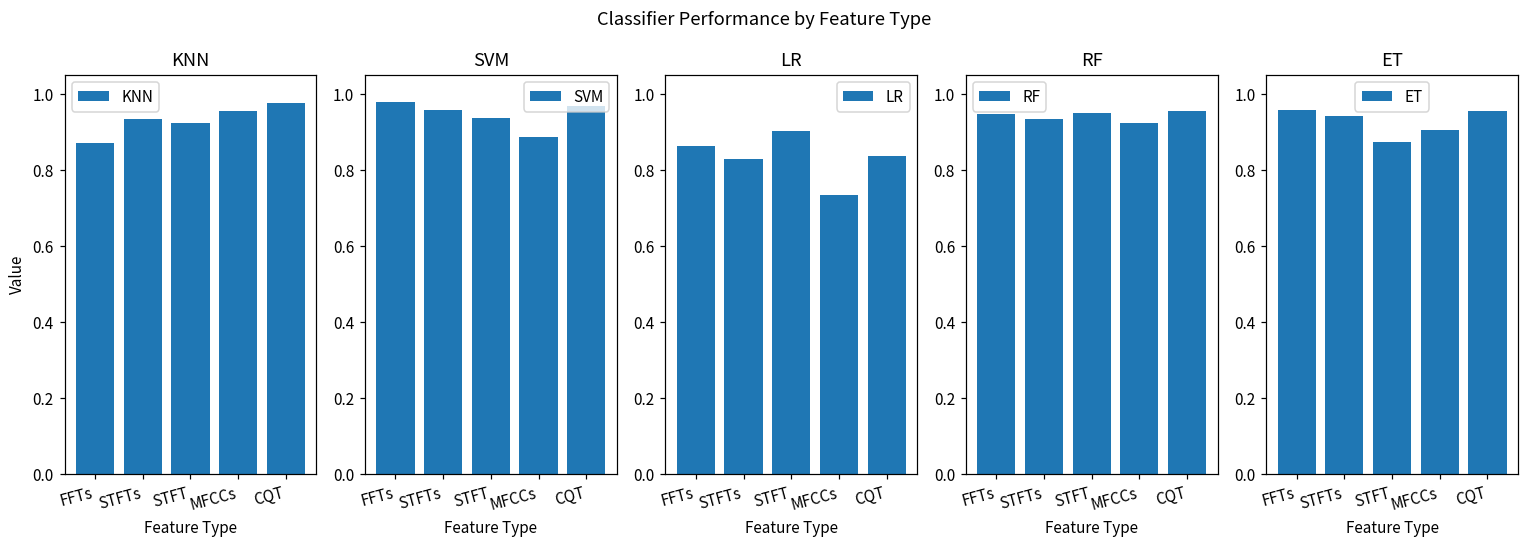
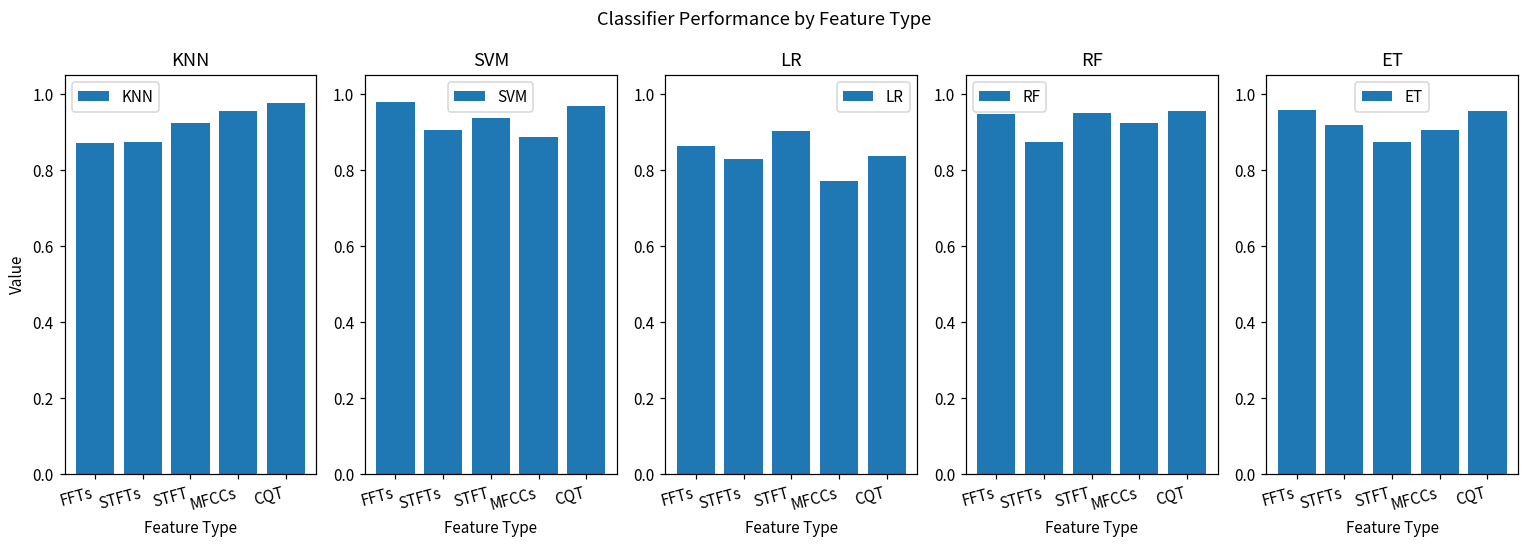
KNN, STFTs: 0.93 -> 0.87
SVM, STFTs: 0.96 -> 0.90
LR, MFCCs: 0.73 -> 0.77
RF, STFTs: 0.93 -> 0.87
ET, STFTs: 0.94 -> 0.92
